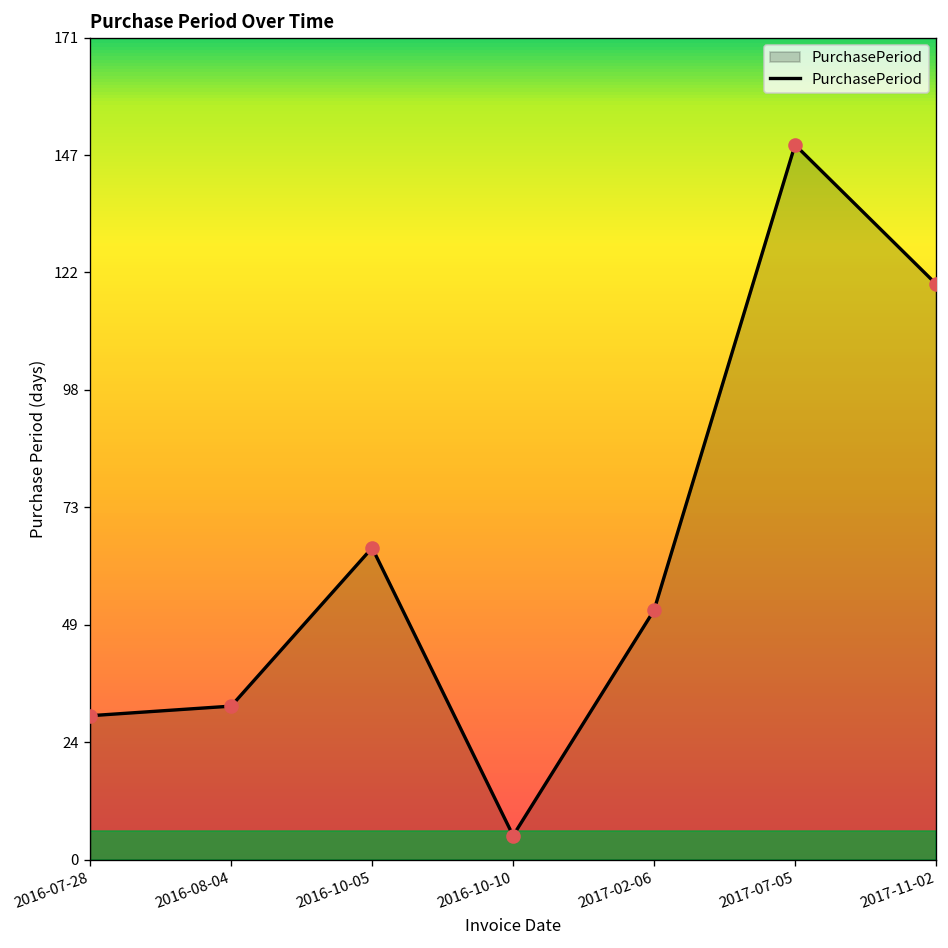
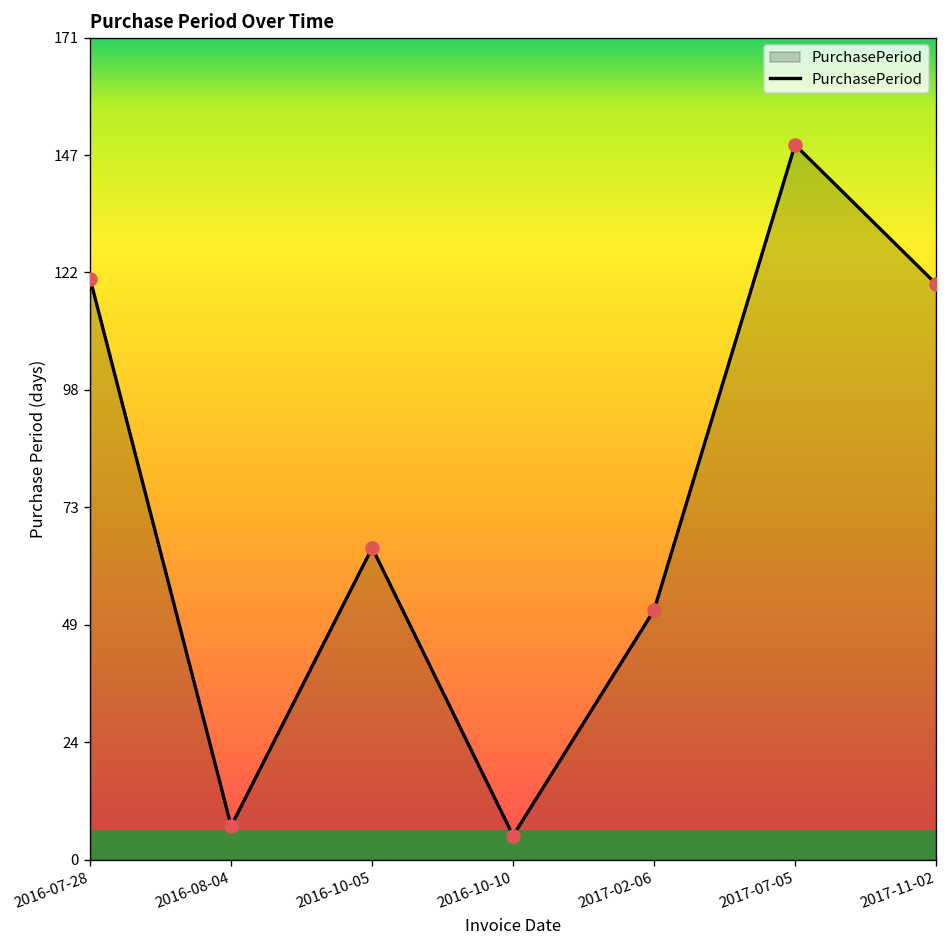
2016-07-28: 30 -> 121
2016-08-04: 32 -> 7
